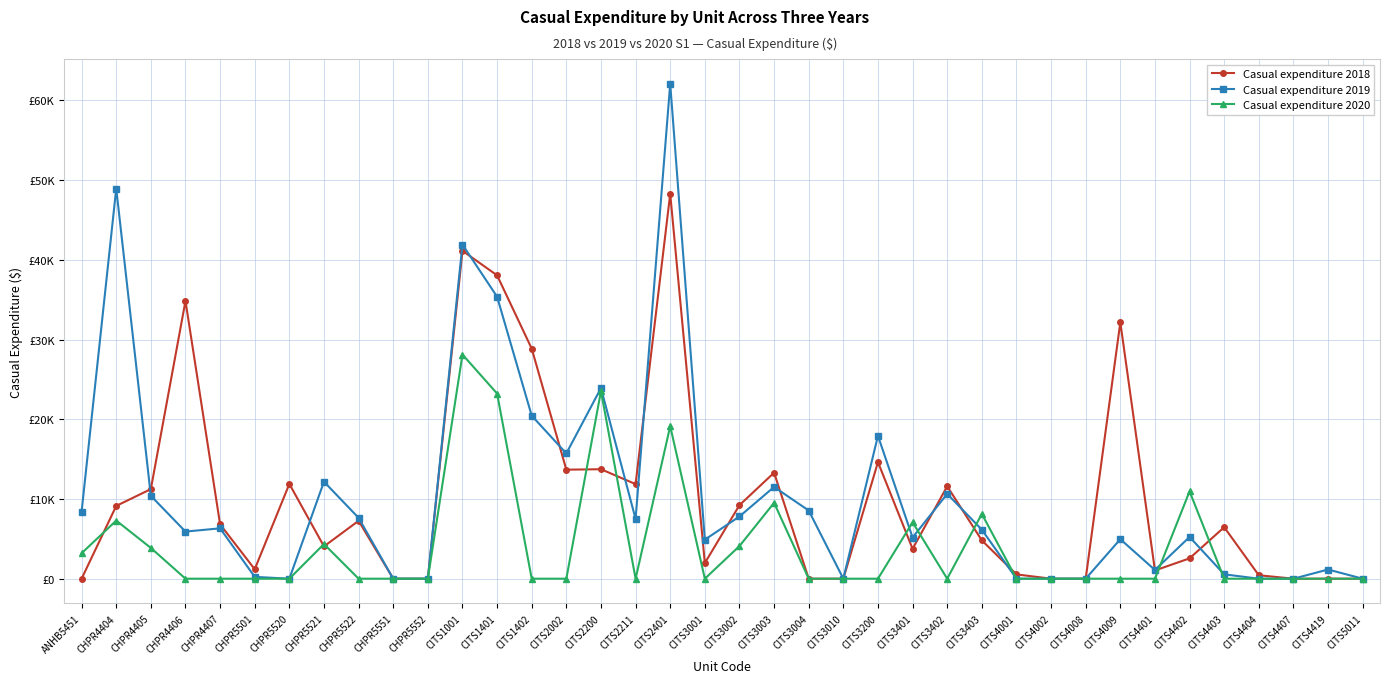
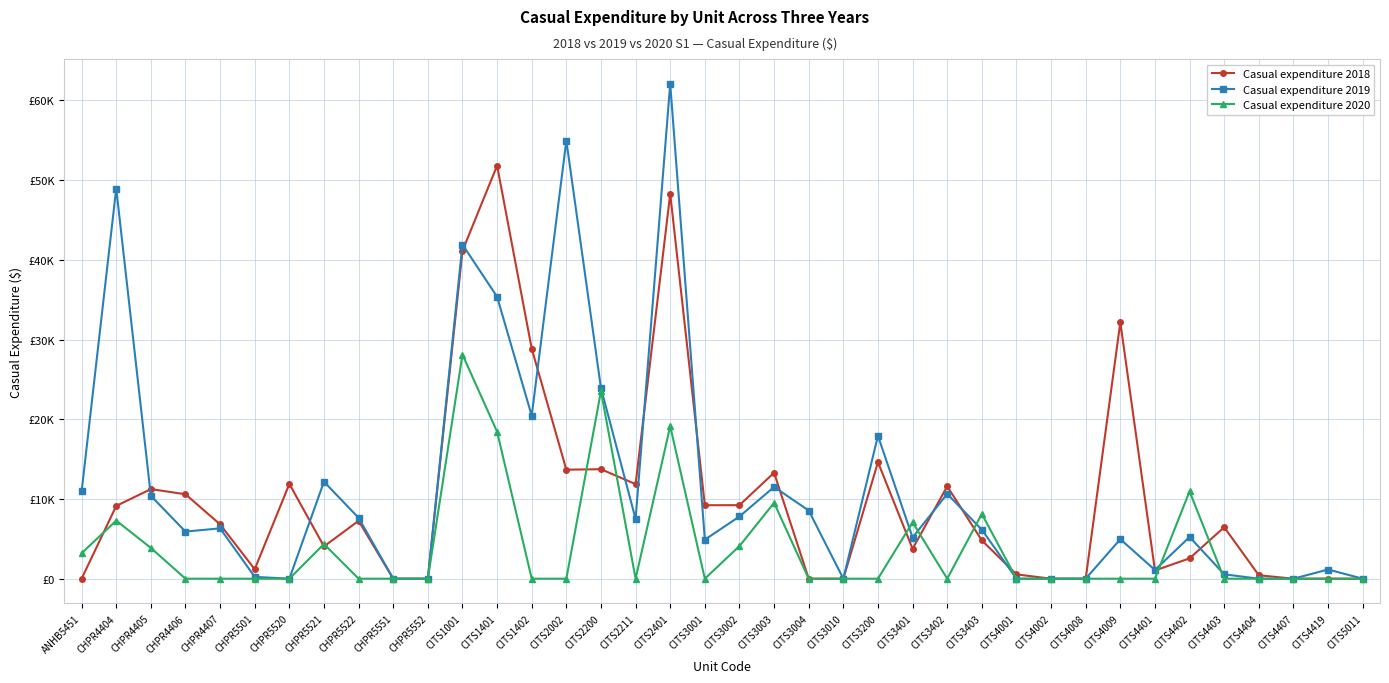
Casual expenditure 2019, ANHB5451: £8000 -> £11000
Casual expenditure 2018, CHPR4406: £35000 -> £11000
Casual expenditure 2018, CITS1401: £38000 -> £52000
Casual expenditure 2020, CITS1401: £23000 -> £18000
Casual expenditure 2019, CITS2002: £16000 -> £55000
Casual expenditure 2018, CITS3001: £2000 -> £9000
